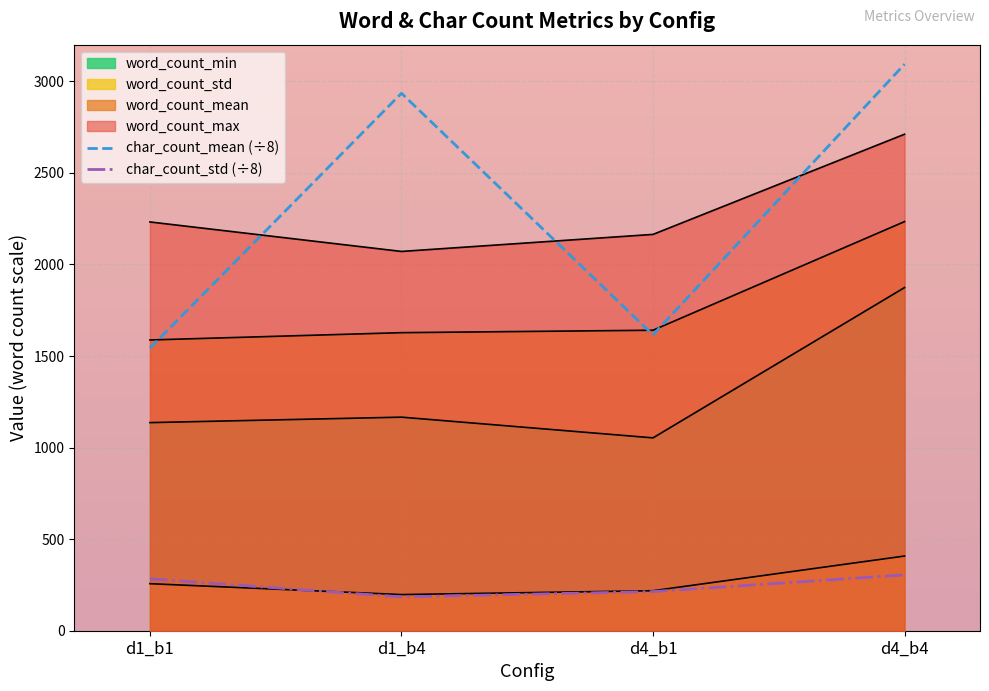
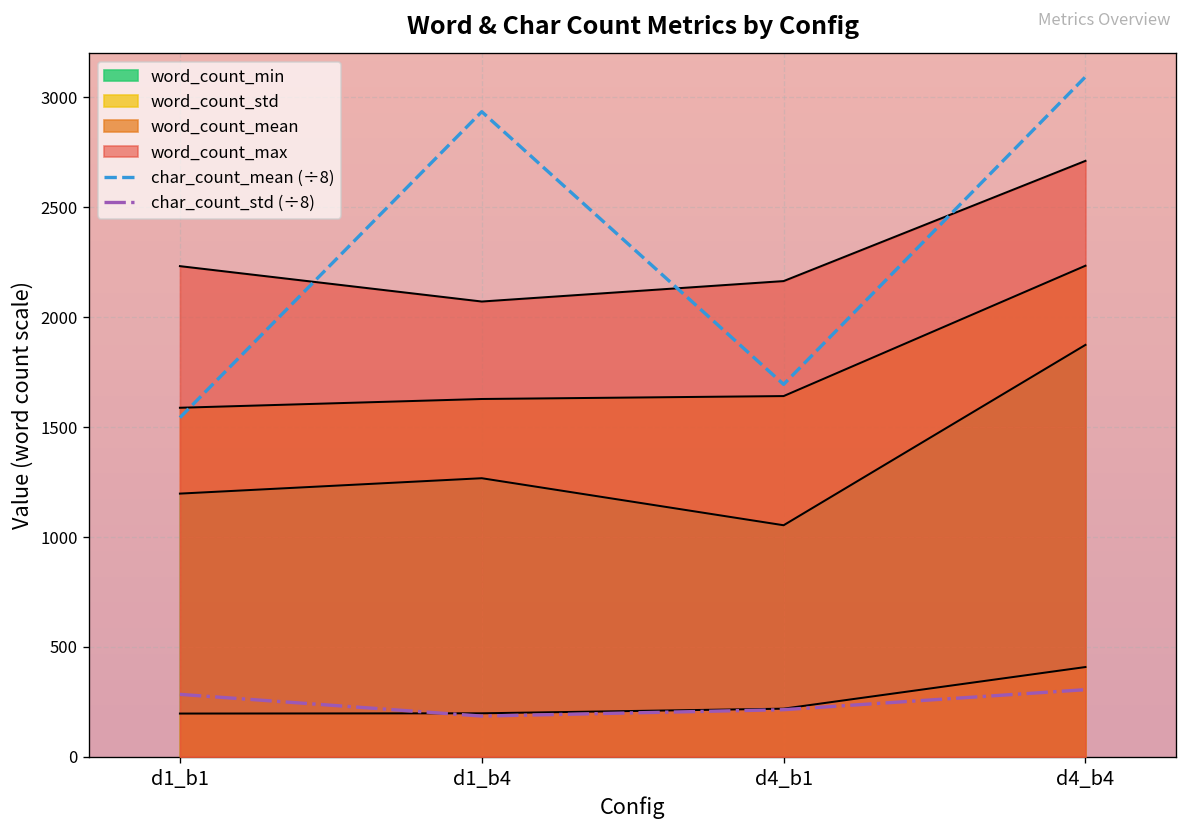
word_count_min, d1_b1: 1140 -> 1200
word_count_std, d1_b1: 260 -> 200
word_count_min, d1_b4: 1170 -> 1270
char_count_mean (÷8), d4_b1: 1620 -> 1690
